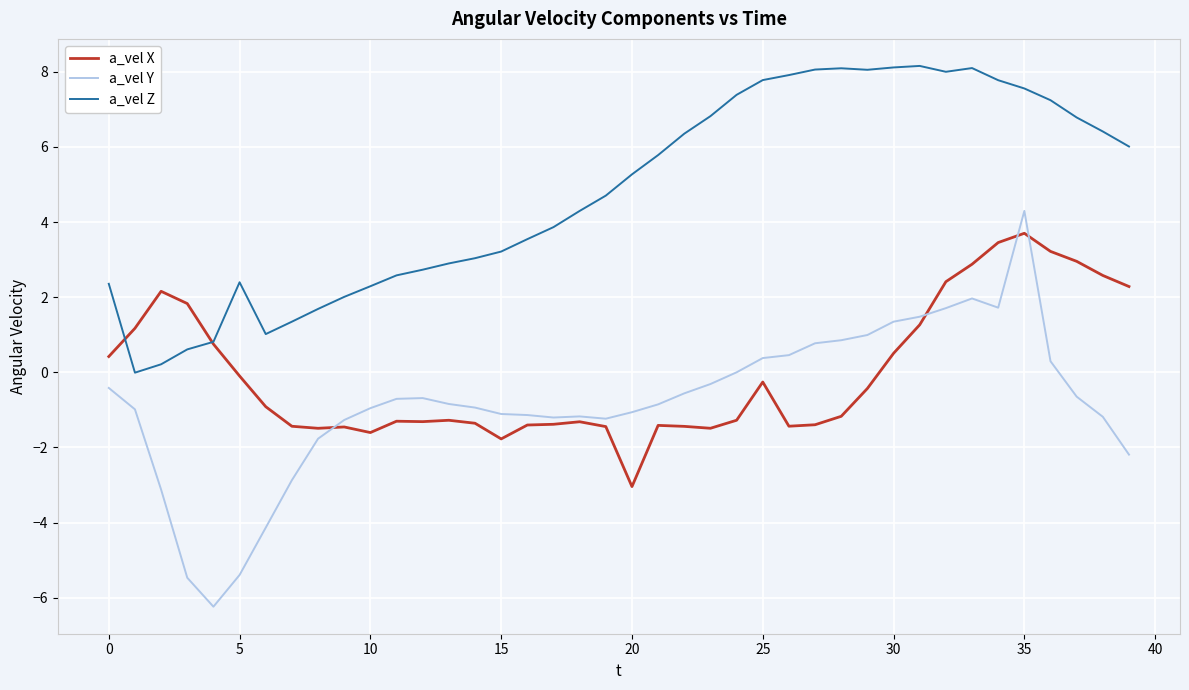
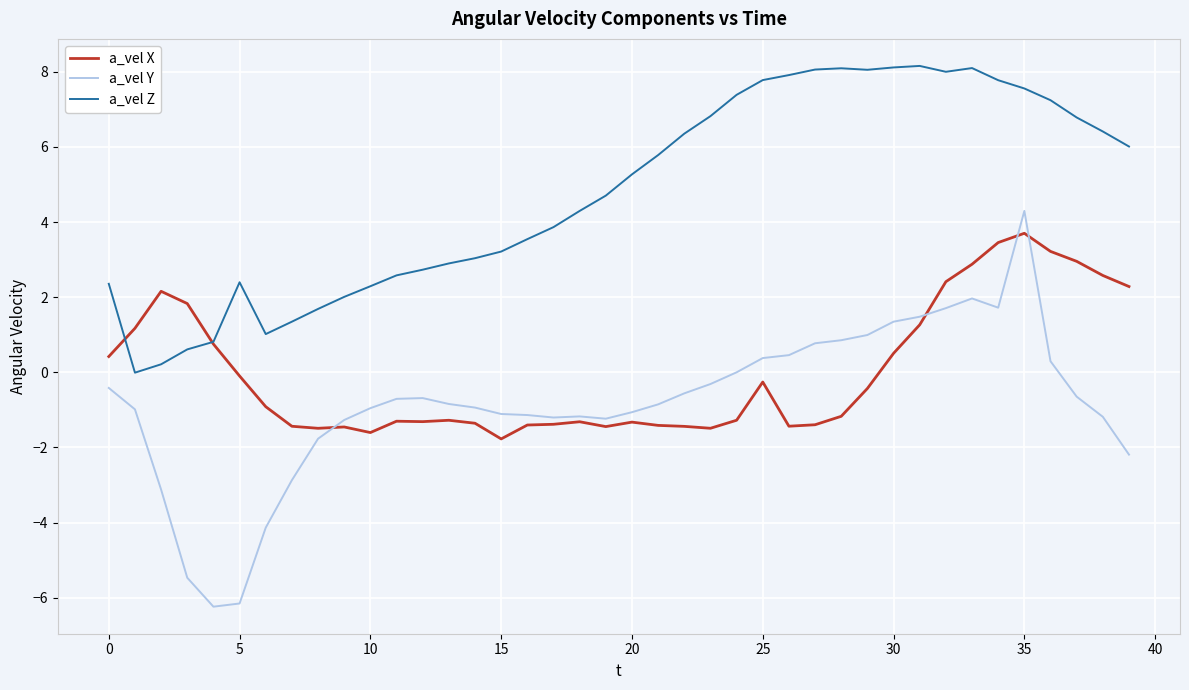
a_vel Y, 5: -5.4 -> -6.2
a_vel X, 20: -3.0 -> -1.3
